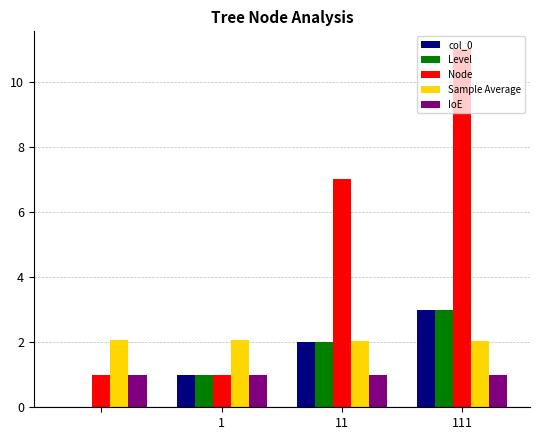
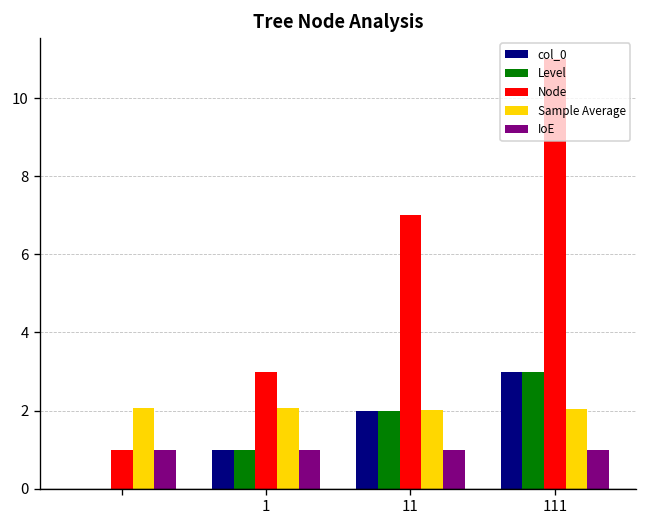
Node, 1: 1 -> 3
